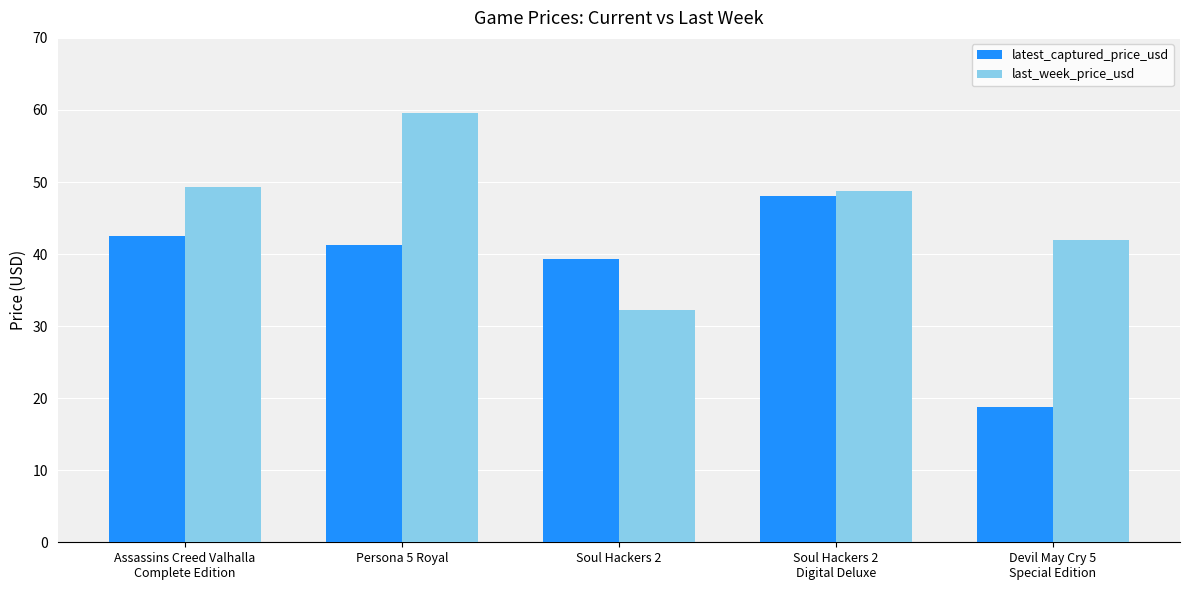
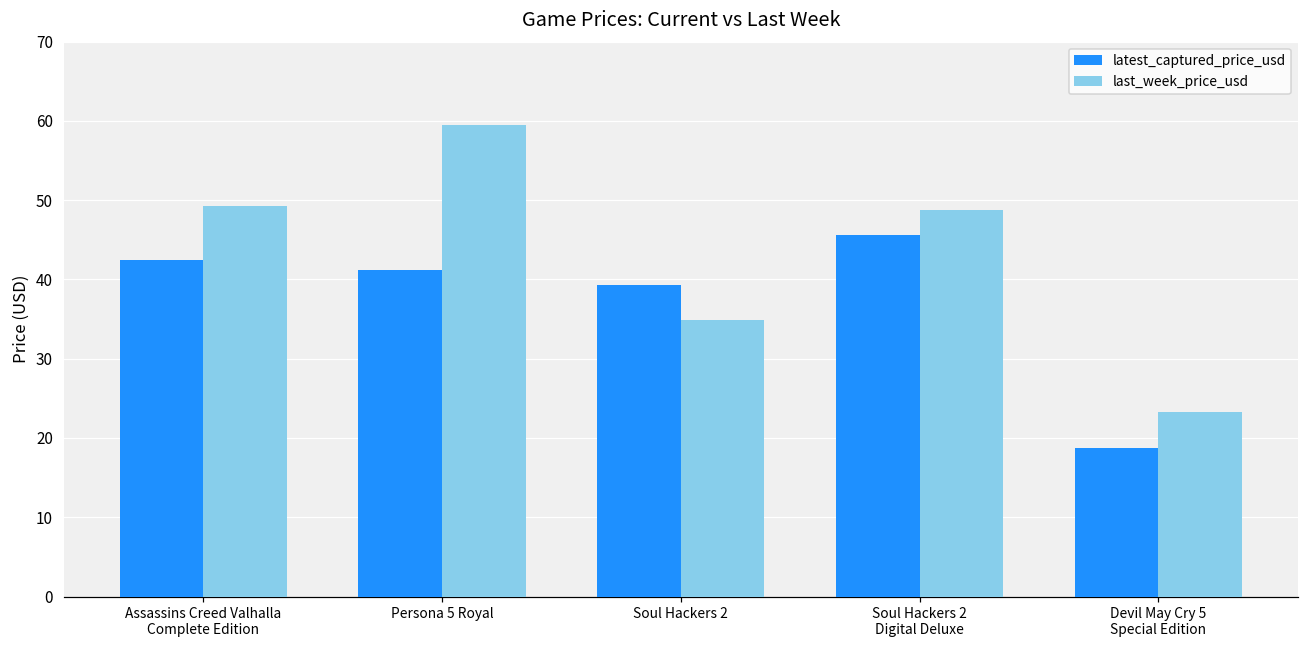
last_week_price_usd, Soul Hackers 2: 32 -> 35
latest_captured_price_usd, Soul Hackers 2 Digital Deluxe: 48 -> 46
last_week_price_usd, Devil May Cry 5 Special Edition: 42 -> 23
